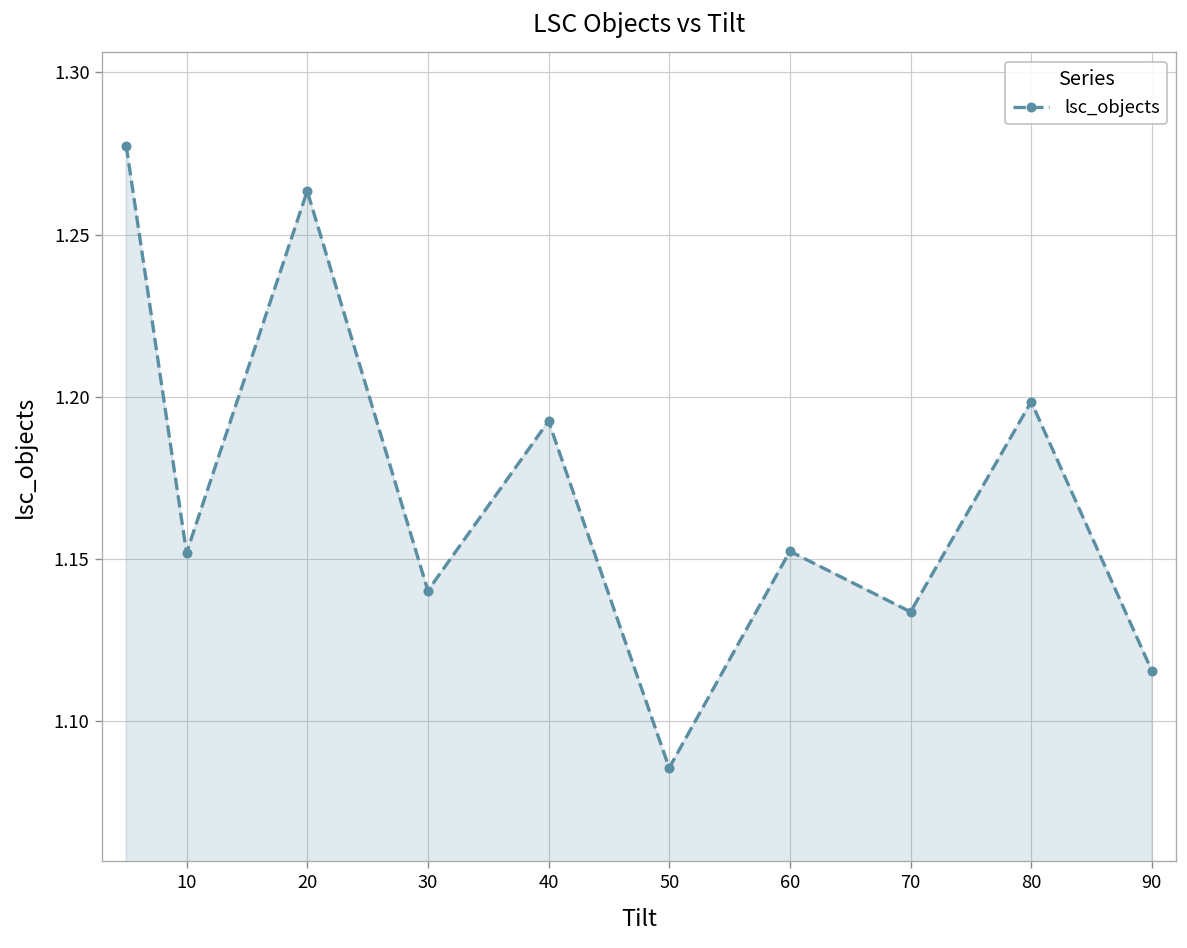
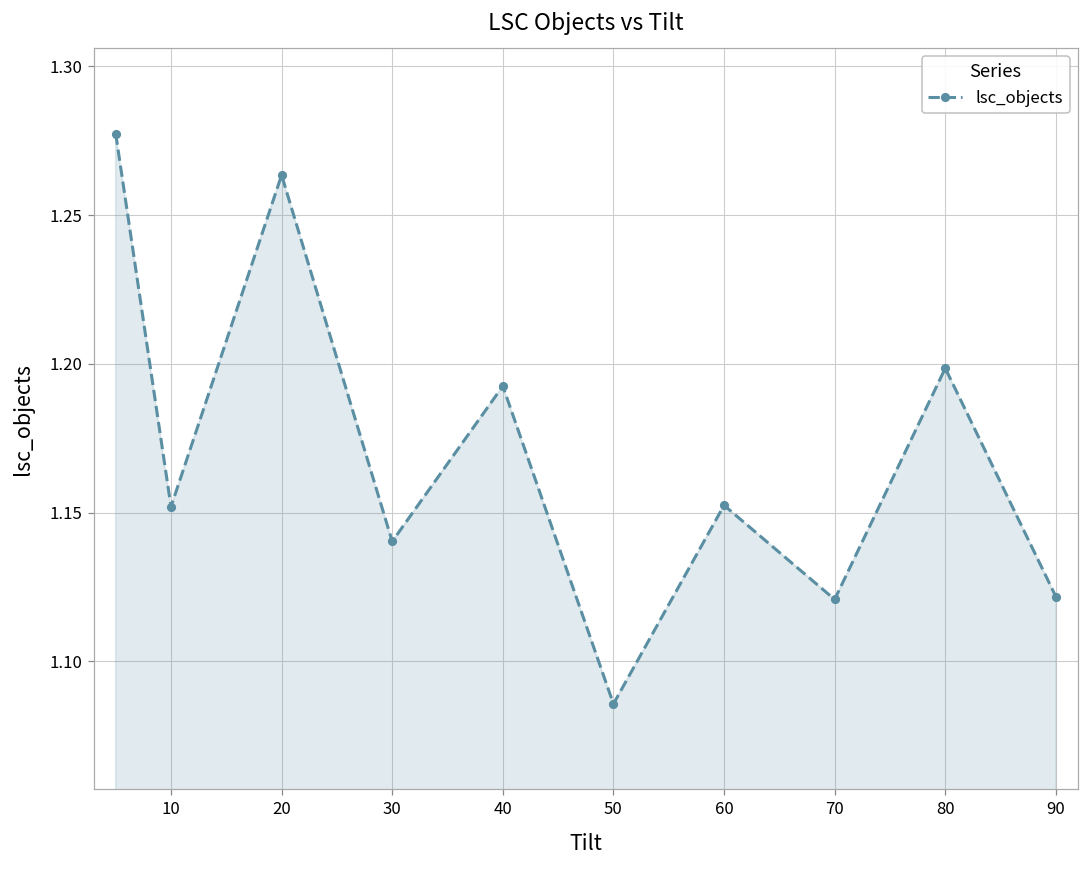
70: 1.134 -> 1.121
90: 1.116 -> 1.122
